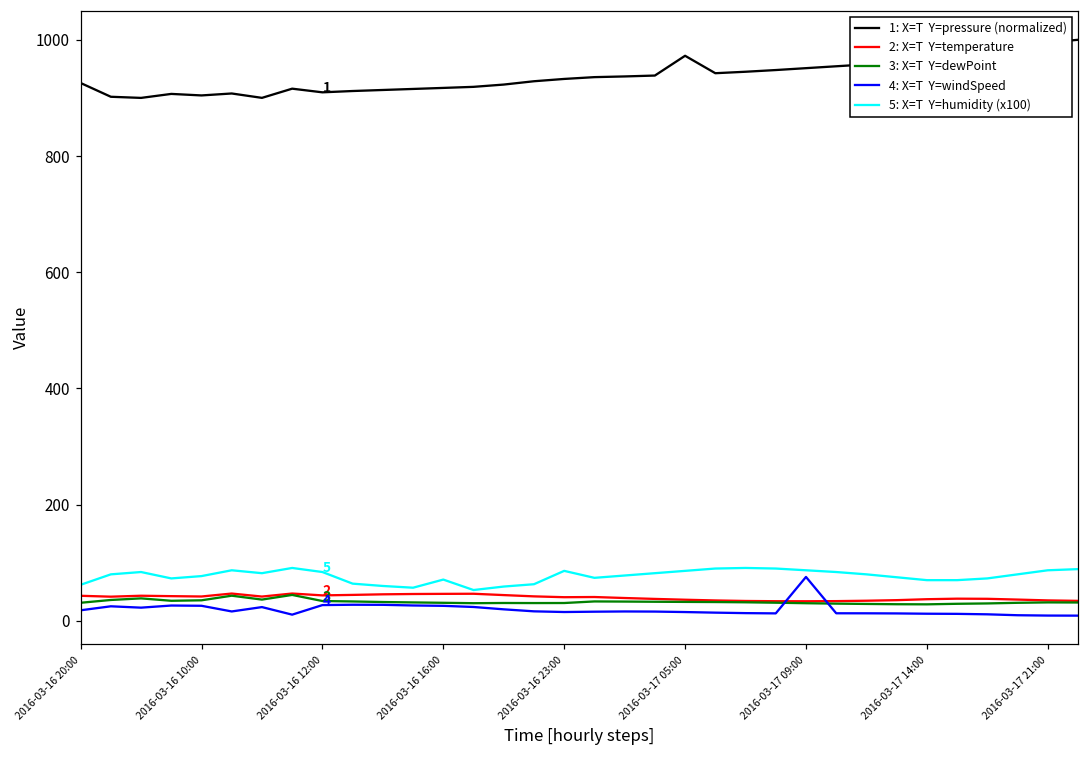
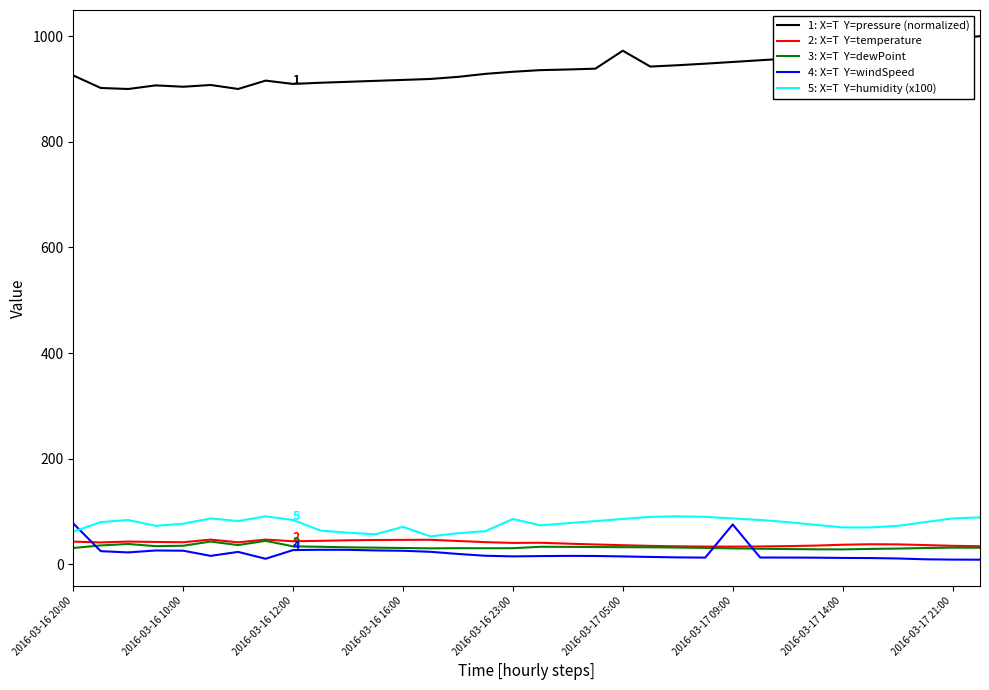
4: X=T Y=windSpeed, 2016-03-16 20:00: 20 -> 80
